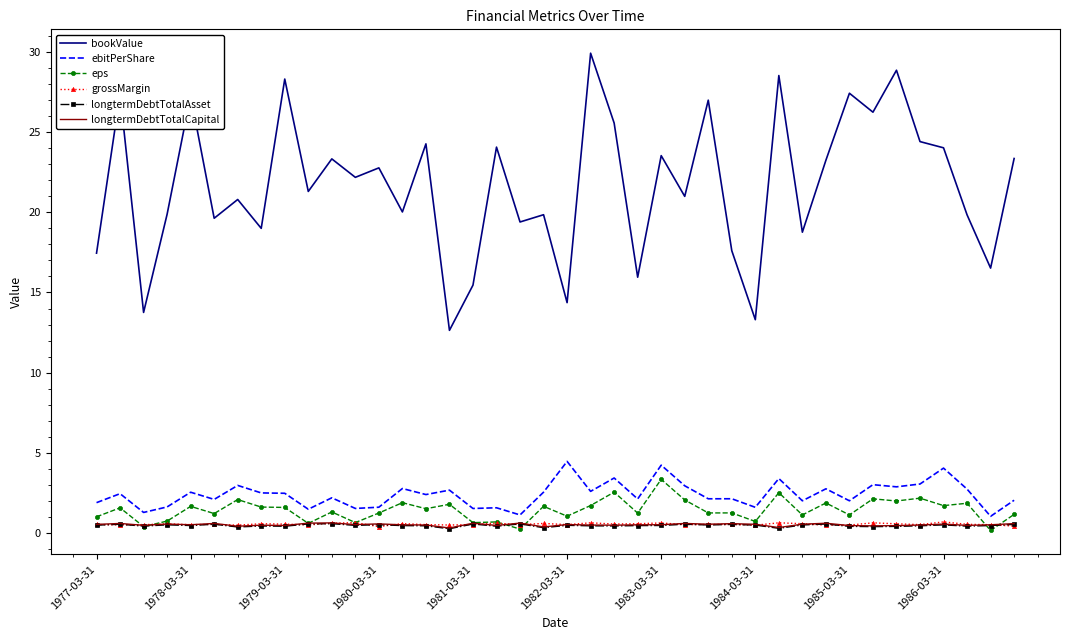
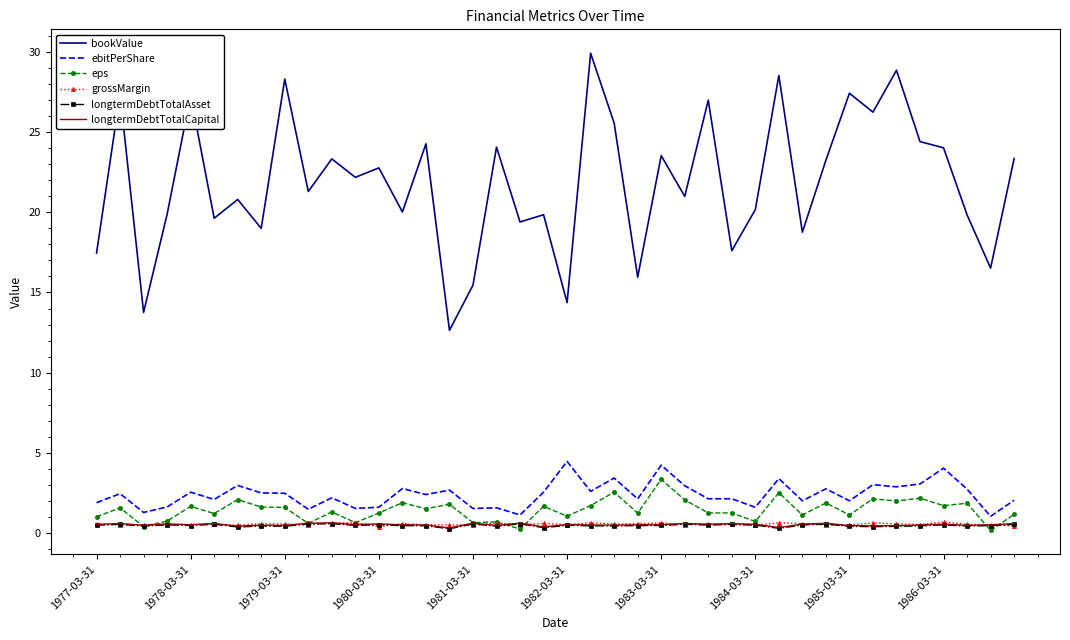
bookValue, 1984-03-31: 13.3 -> 20.2
